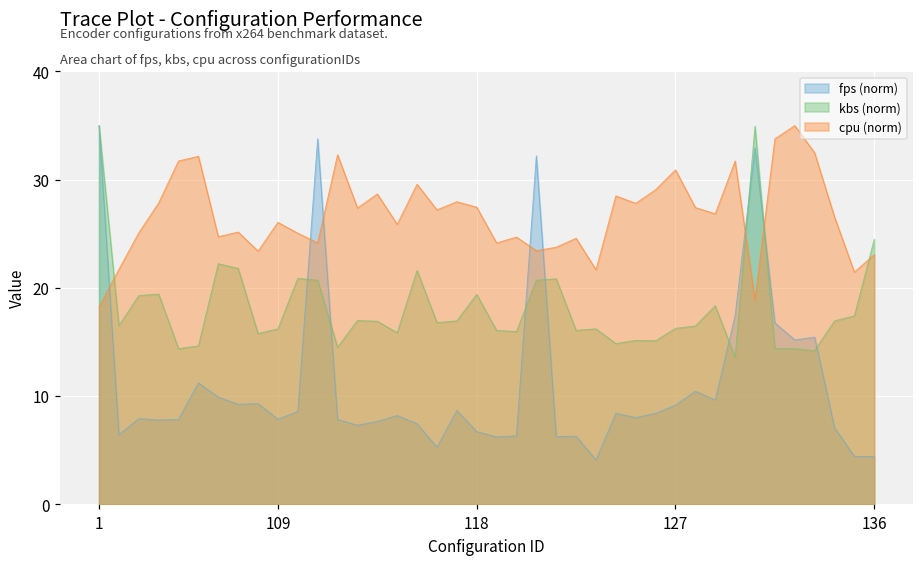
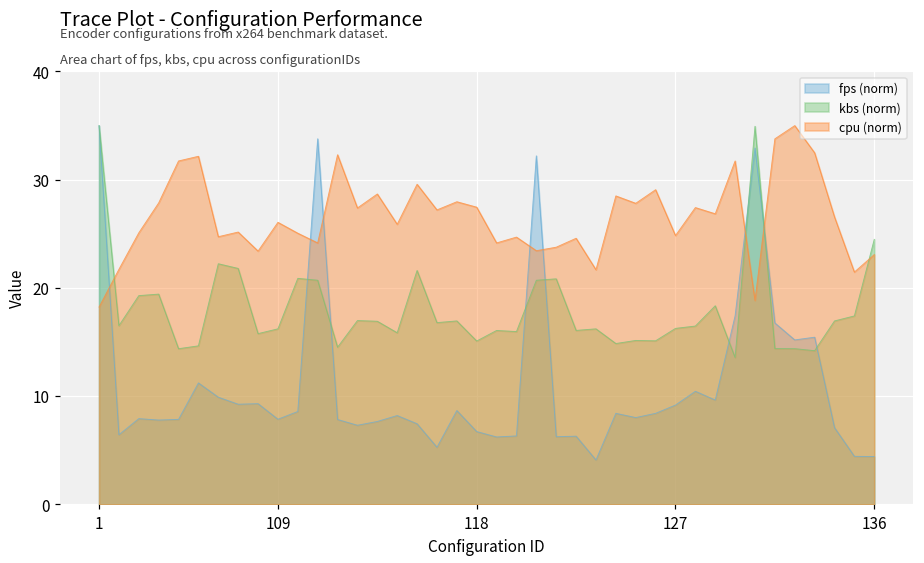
kbs (norm), 118: 19 -> 15
cpu (norm), 127: 31 -> 25
